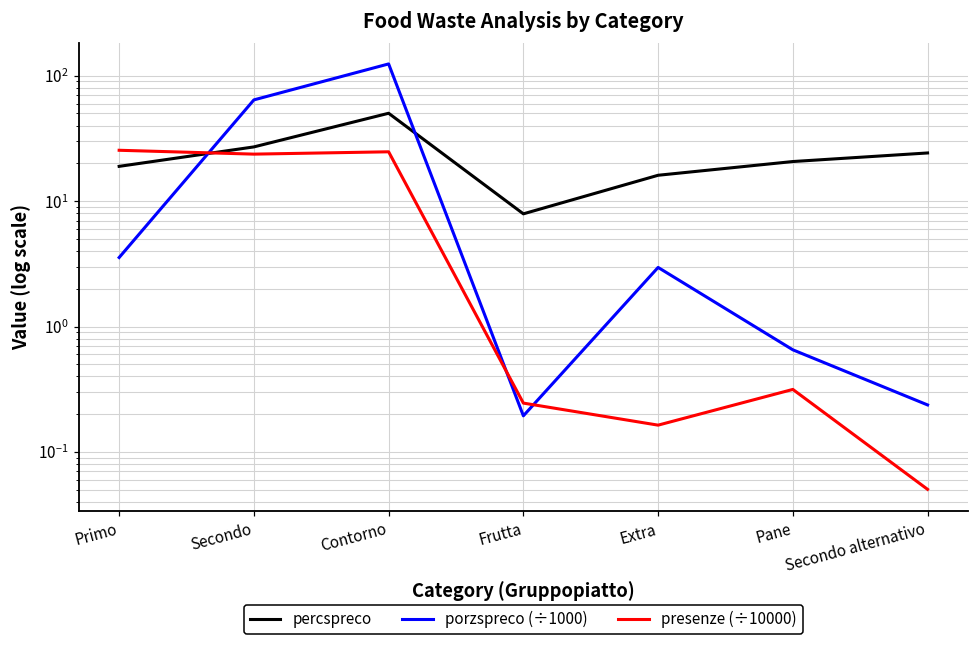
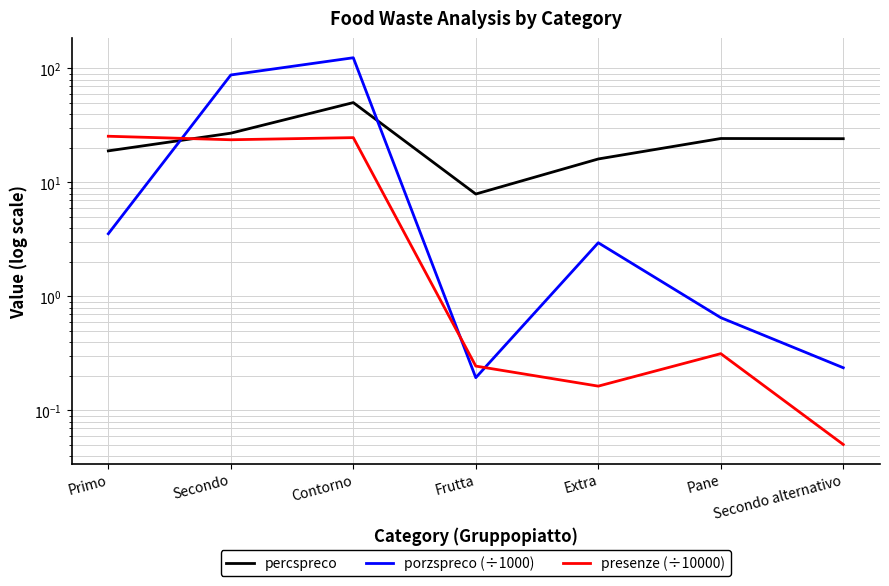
porzspreco (÷1000), Secondo: 60 -> 90
percspreco, Pane: 21 -> 24
